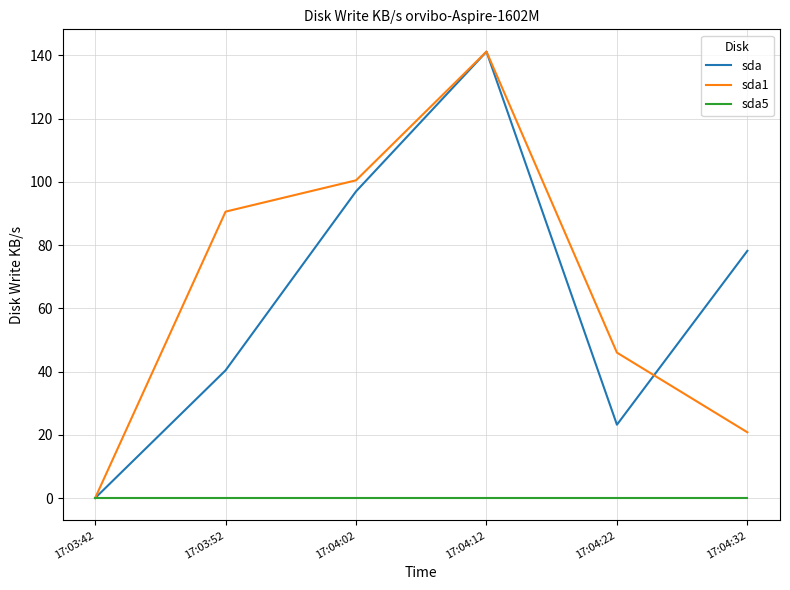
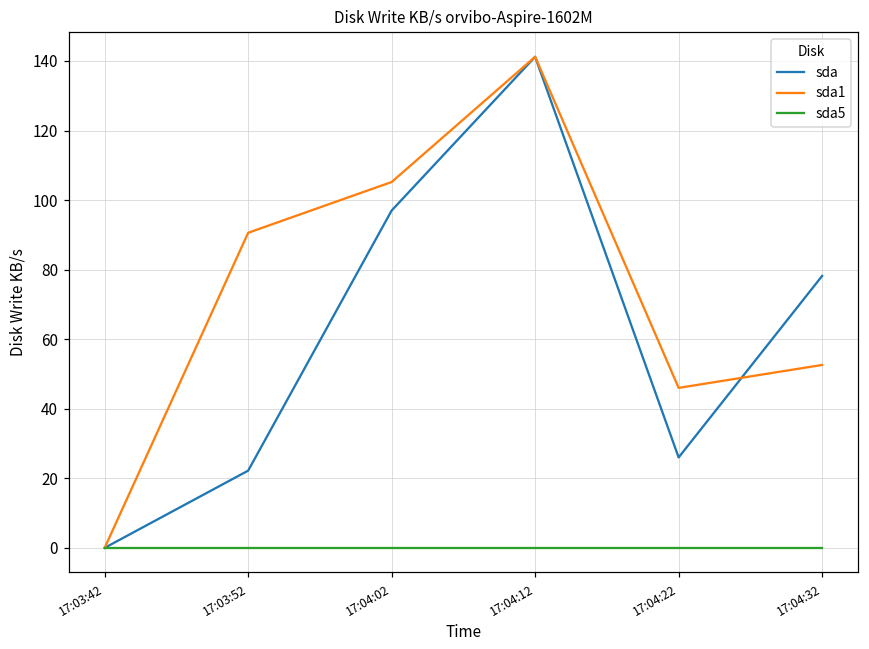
sda, 17:03:52: 40 -> 22
sda1, 17:04:02: 101 -> 105
sda, 17:04:22: 23 -> 26
sda1, 17:04:32: 21 -> 53
